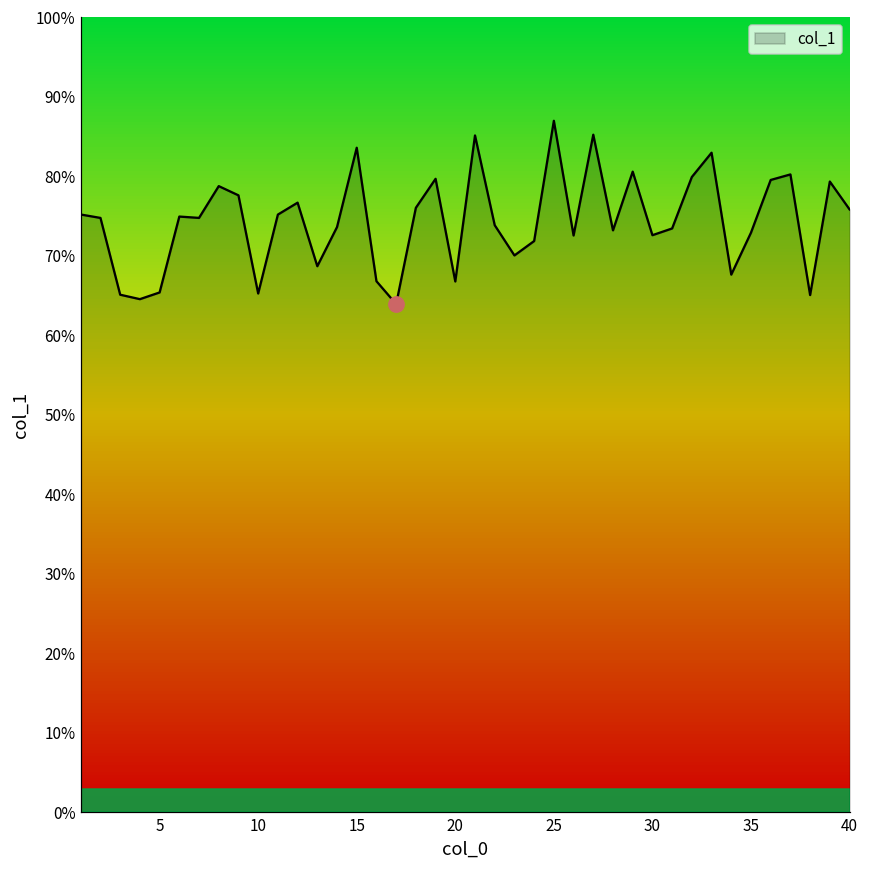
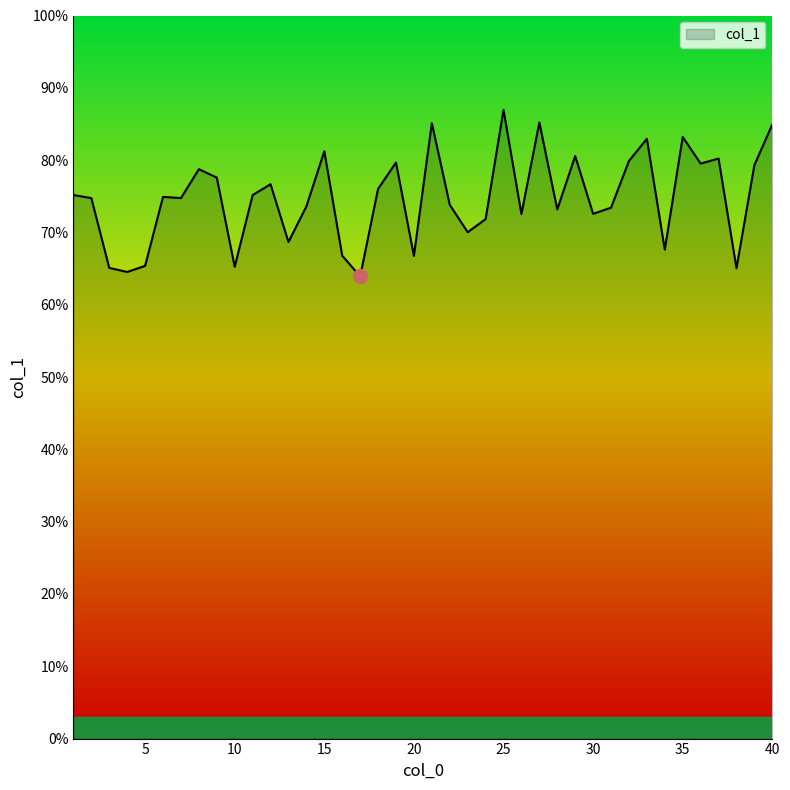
col_1, 15: 84% -> 81%
col_1, 35: 73% -> 83%
col_1, 40: 76% -> 85%
